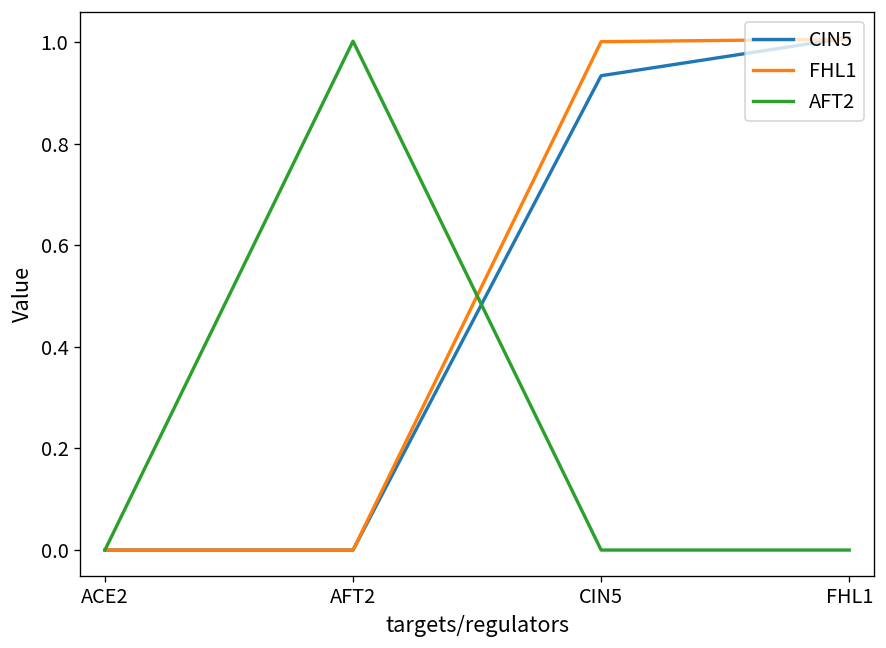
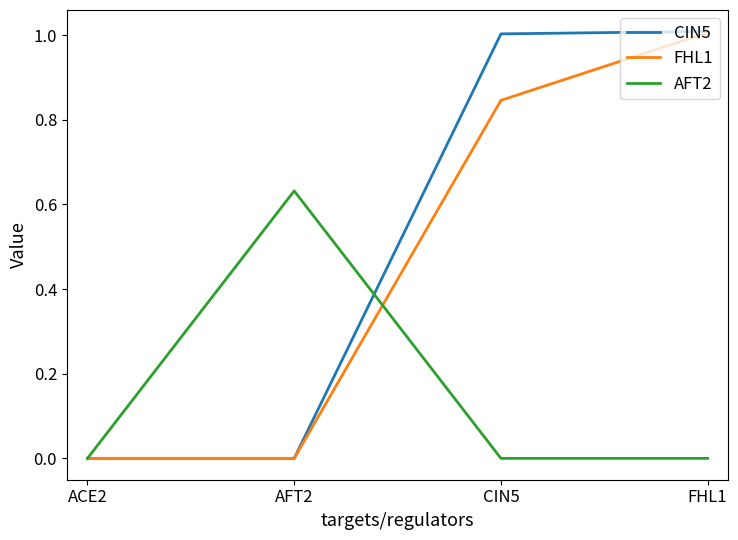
AFT2, AFT2: 1.00 -> 0.63
CIN5, CIN5: 0.93 -> 1.00
FHL1, CIN5: 1.00 -> 0.85
